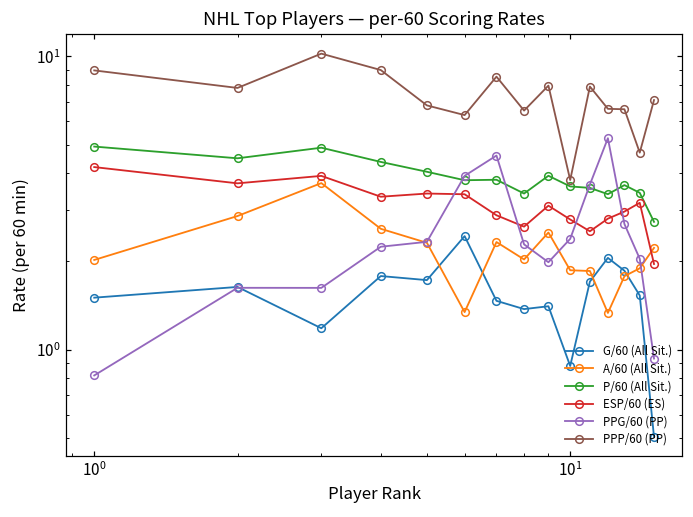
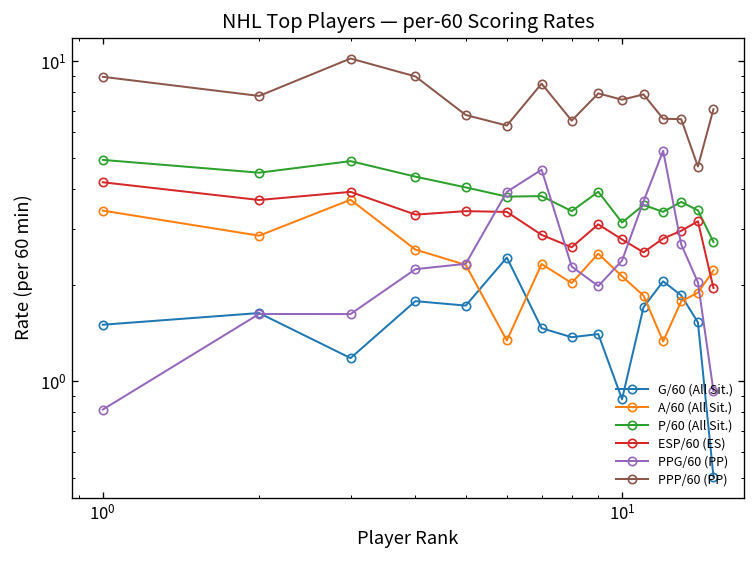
A/60 (All Sit.), 10^0: 2.0 -> 3.4
A/60 (All Sit.), 10^1: 1.9 -> 2.1
P/60 (All Sit.), 10^1: 3.6 -> 3.1
PPP/60 (PP), 10^1: 3.8 -> 7.6
